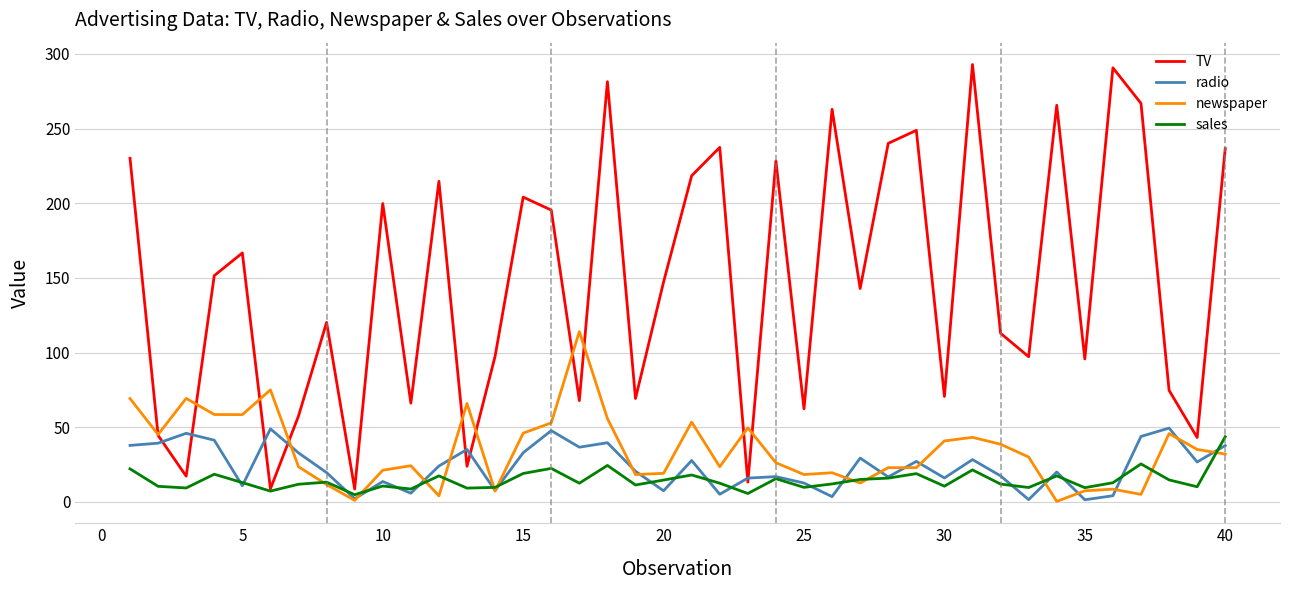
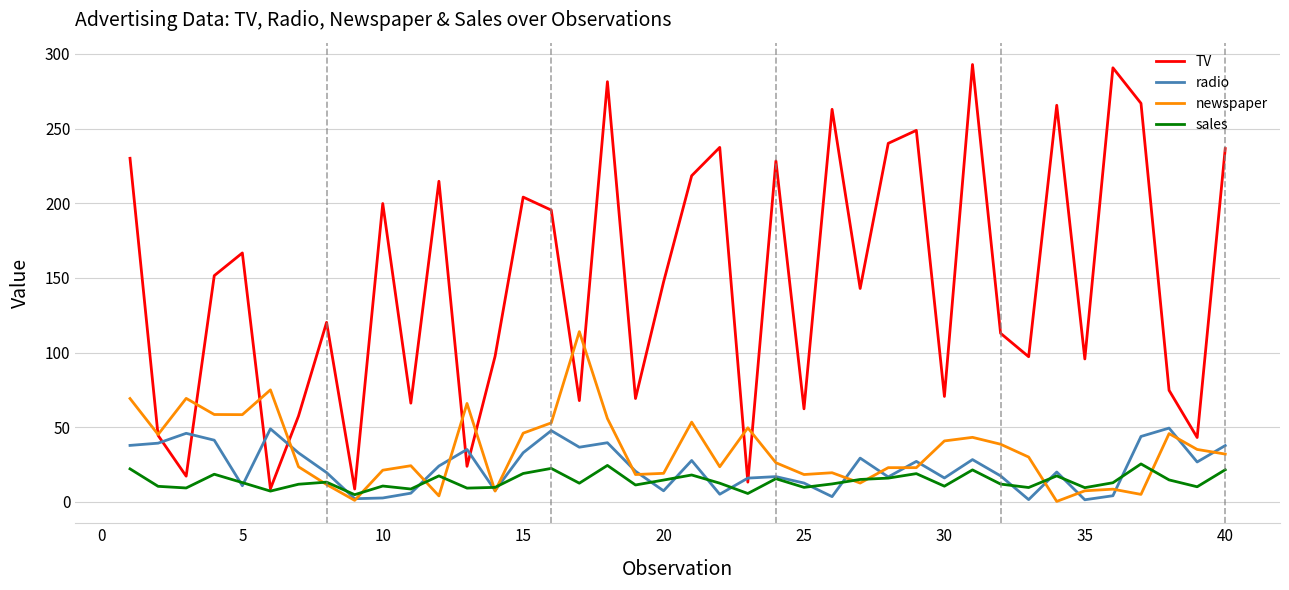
radio, 10: 14 -> 3
sales, 40: 44 -> 22
